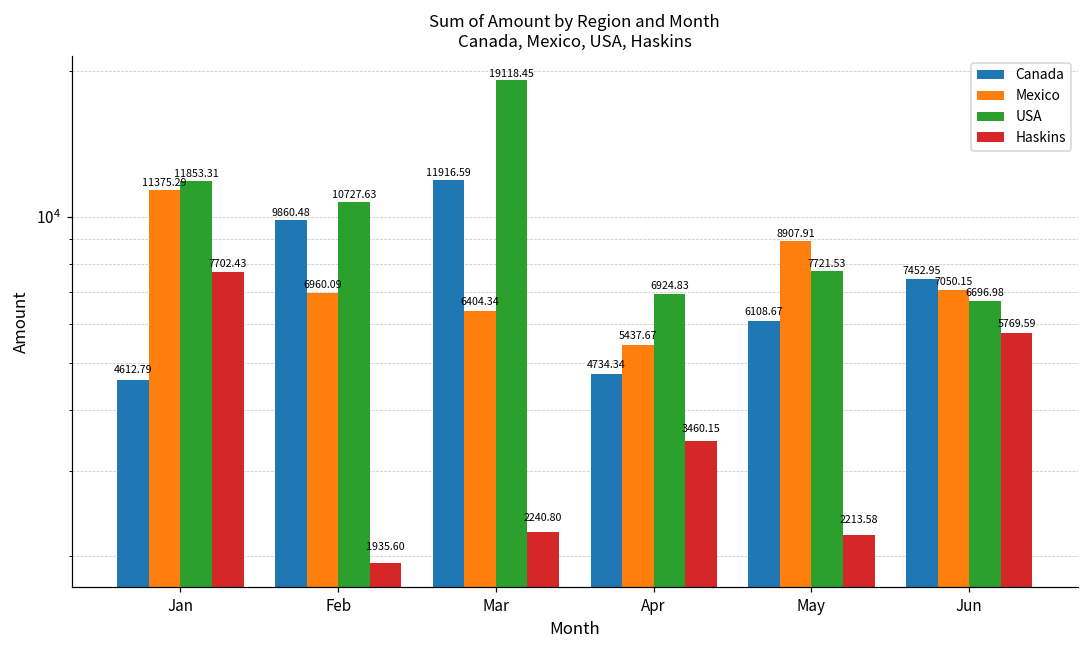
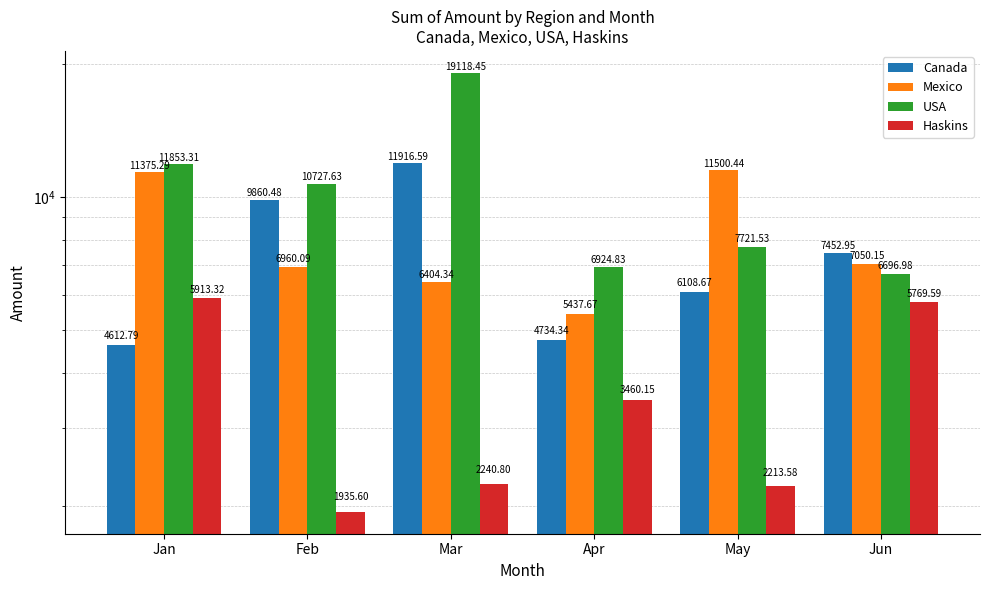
Haskins, Jan: 7702.43 -> 5913.32
Mexico, May: 8907.91 -> 11500.44
